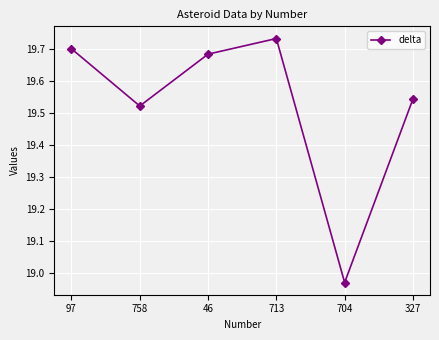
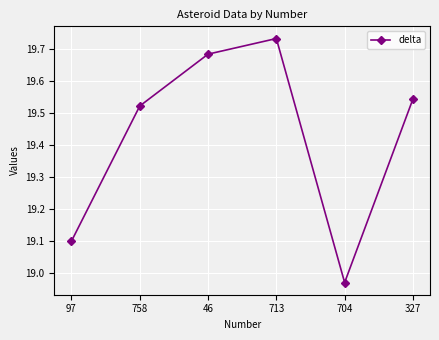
97: 19.7 -> 19.1
